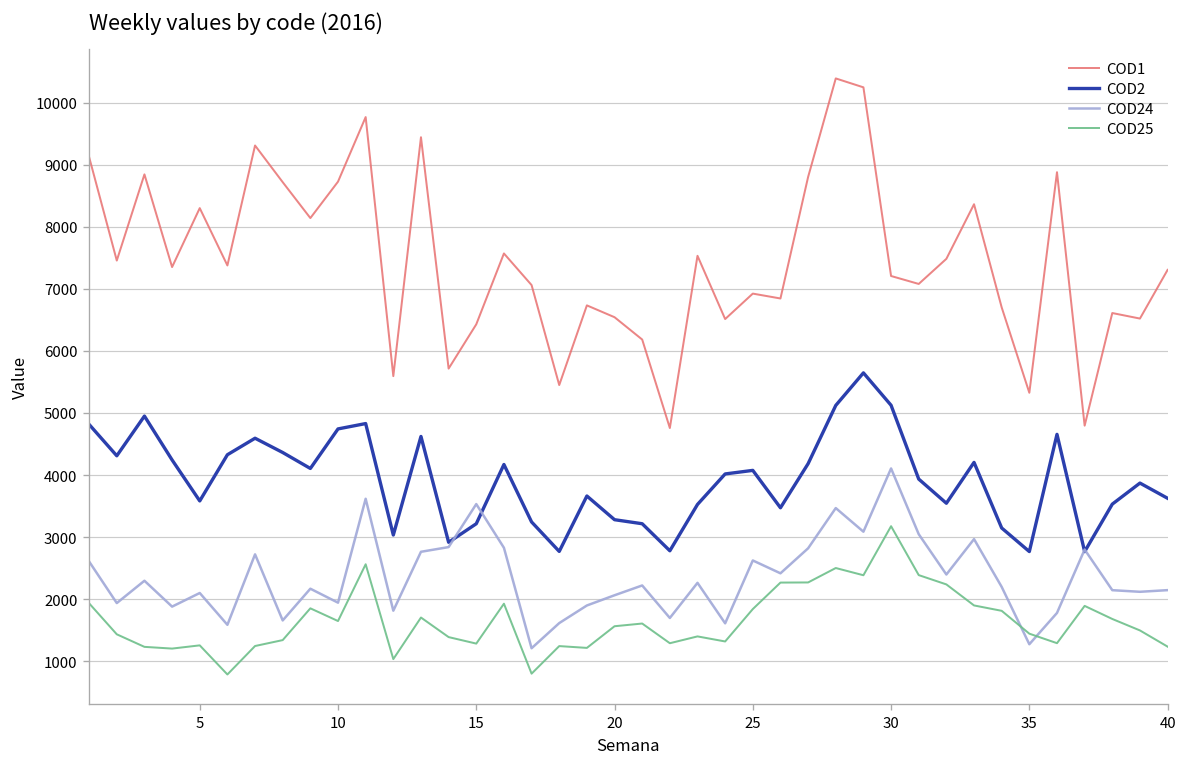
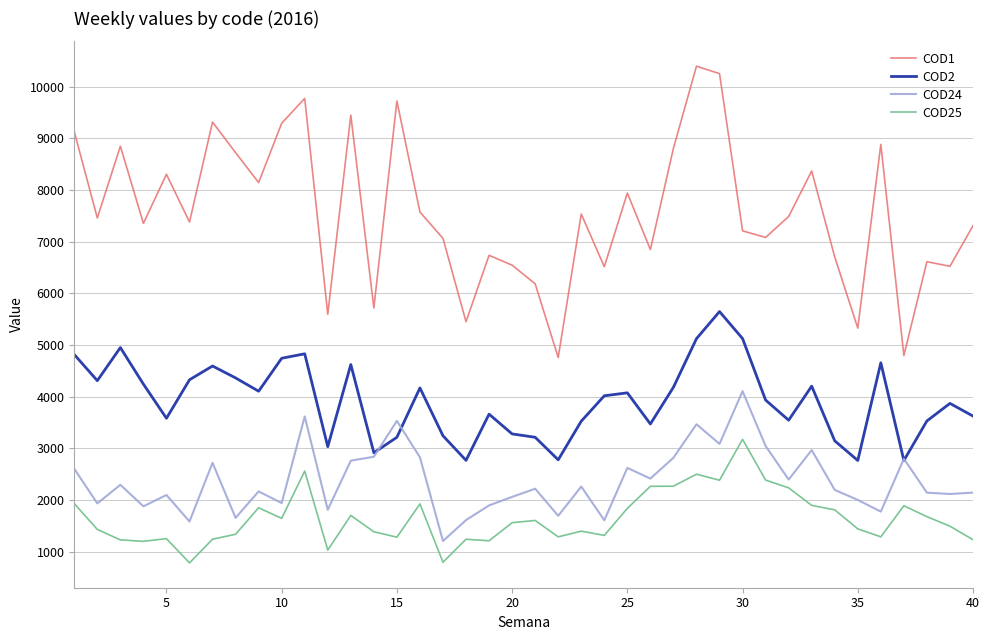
COD1, 10: 8700 -> 9300
COD1, 15: 6400 -> 9700
COD1, 25: 6900 -> 7900
COD24, 35: 1300 -> 2000
